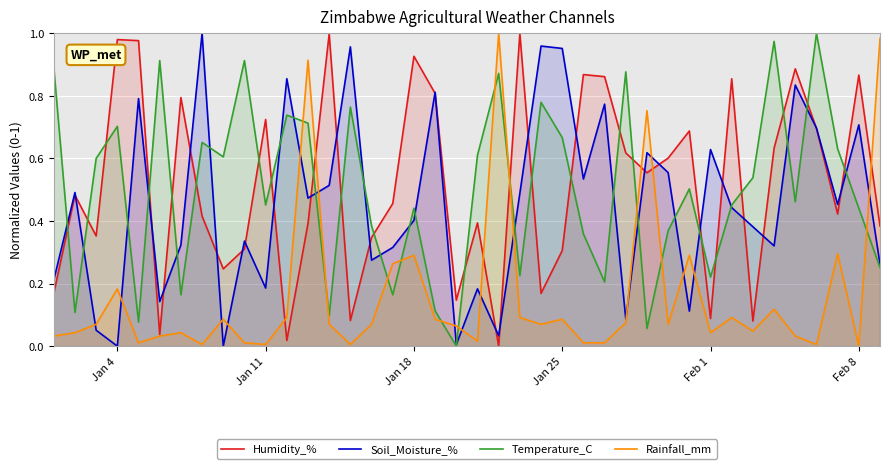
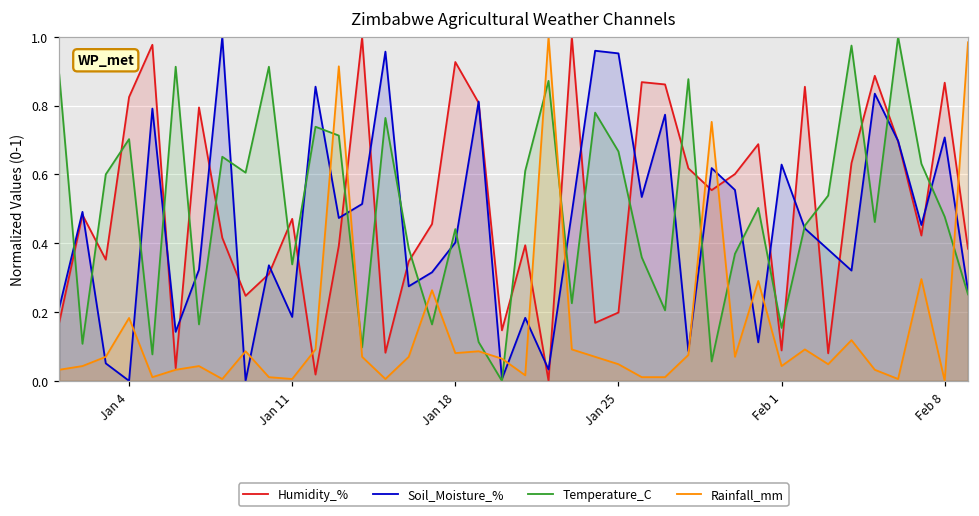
Humidity_%, Jan 4: 0.98 -> 0.82
Humidity_%, Jan 11: 0.72 -> 0.47
Temperature_C, Jan 11: 0.45 -> 0.34
Rainfall_mm, Jan 18: 0.29 -> 0.08
Humidity_%, Jan 25: 0.31 -> 0.20
Rainfall_mm, Jan 25: 0.09 -> 0.05
Temperature_C, Feb 1: 0.22 -> 0.15
Temperature_C, Feb 8: 0.44 -> 0.48
